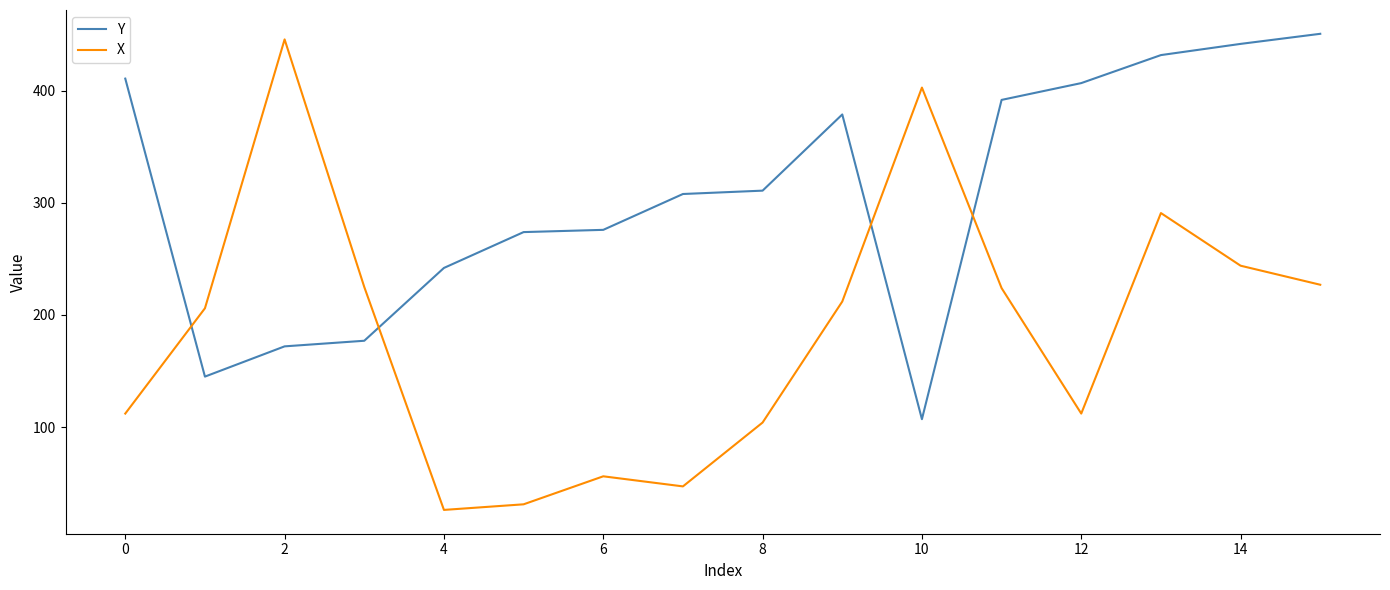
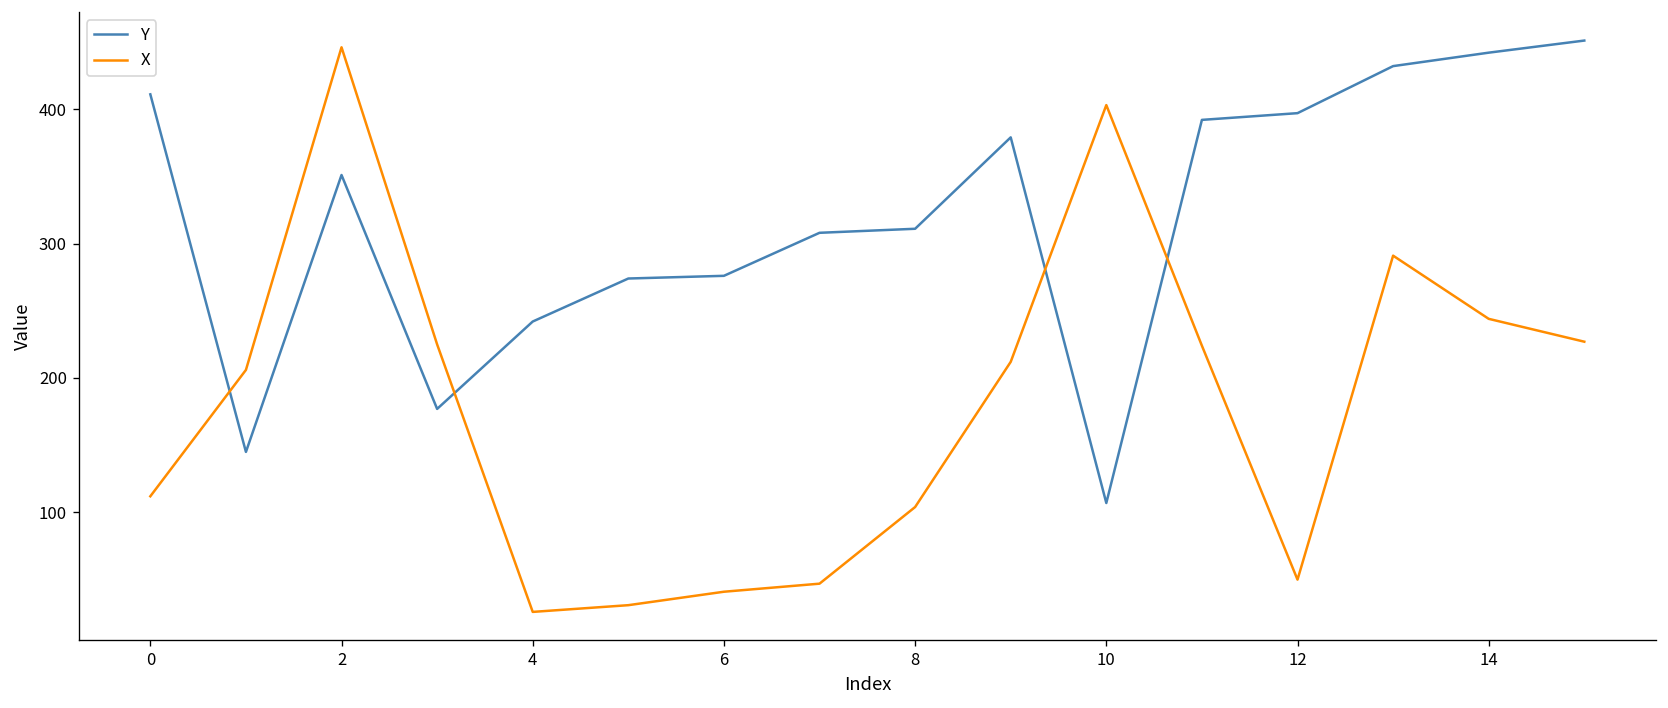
Y, 2: 172 -> 351
X, 6: 56 -> 41
Y, 12: 407 -> 397
X, 12: 112 -> 50
